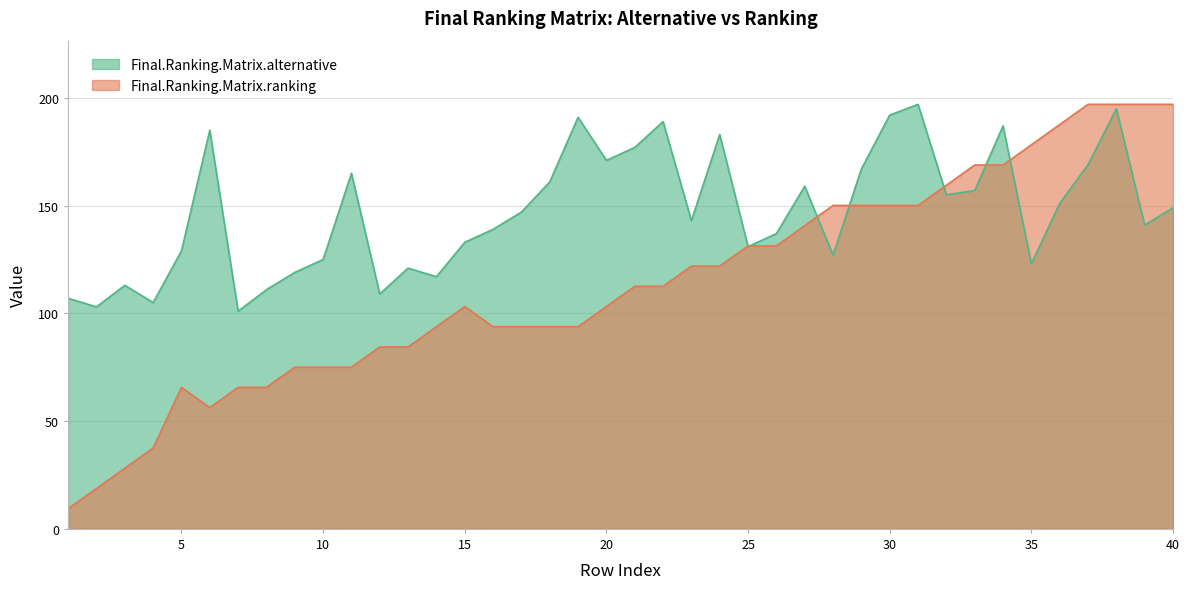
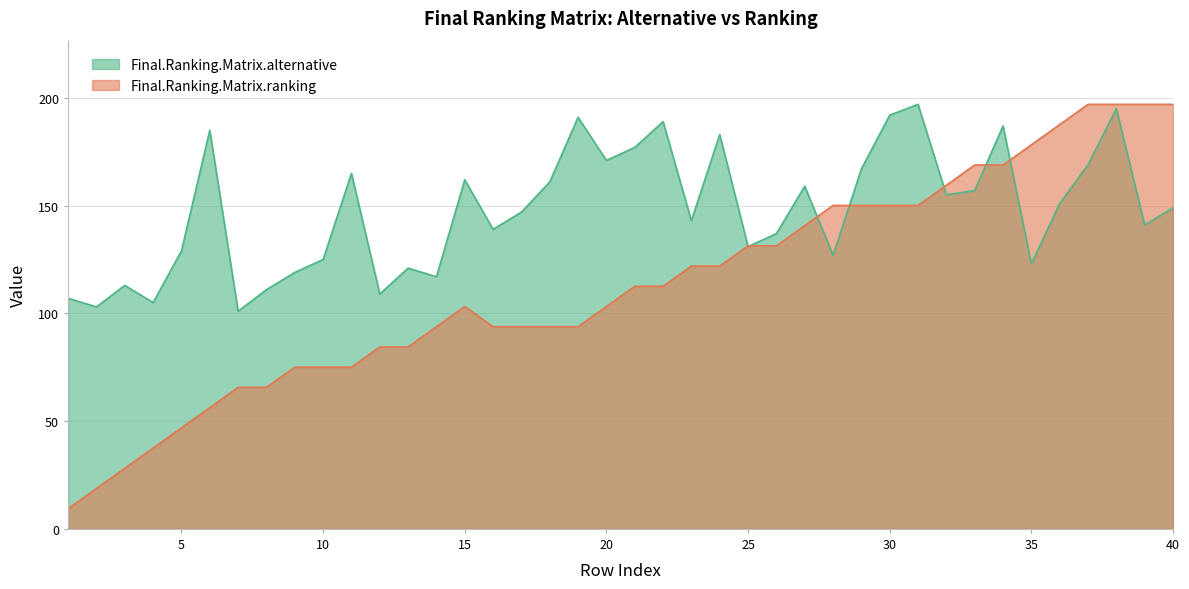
Final.Ranking.Matrix.ranking, 5: 66 -> 47
Final.Ranking.Matrix.alternative, 15: 133 -> 162
